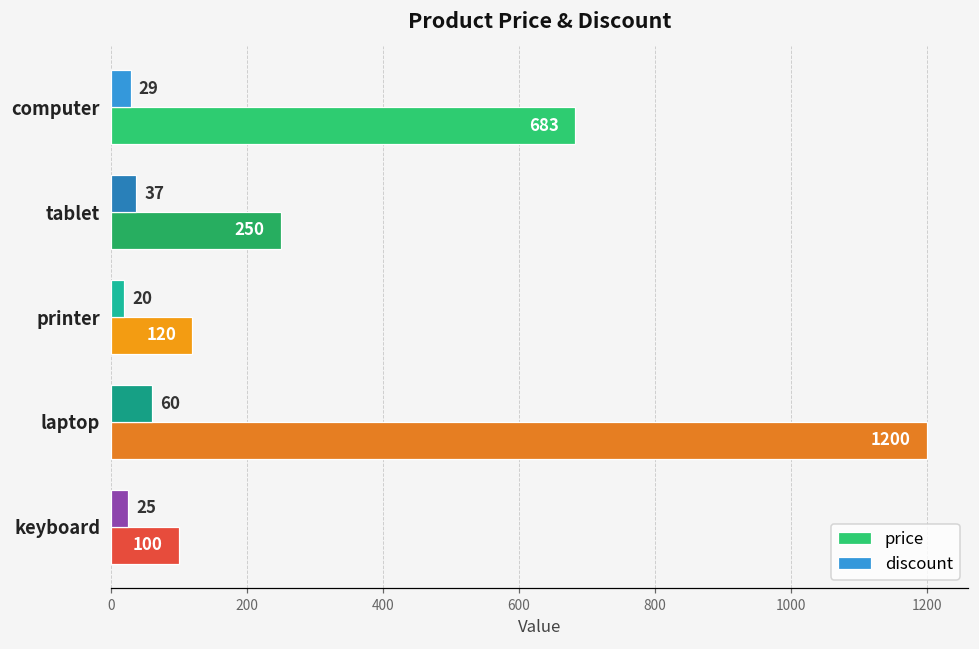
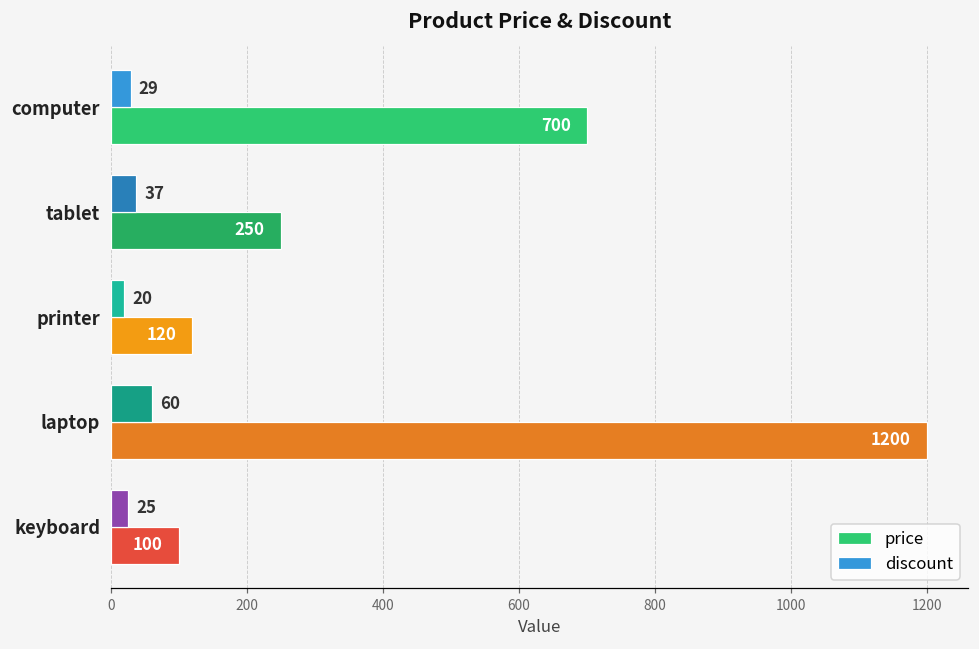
price, computer: 683 -> 700
